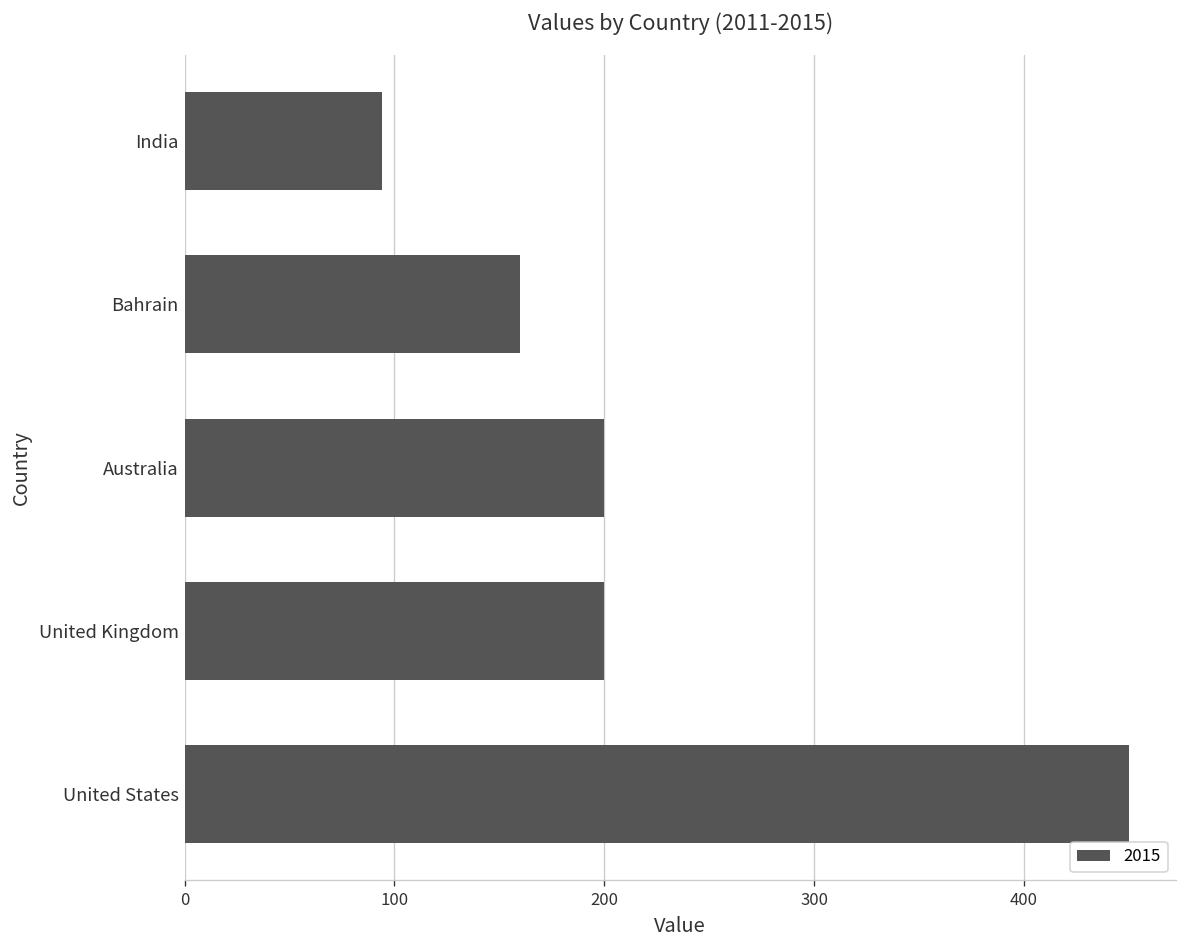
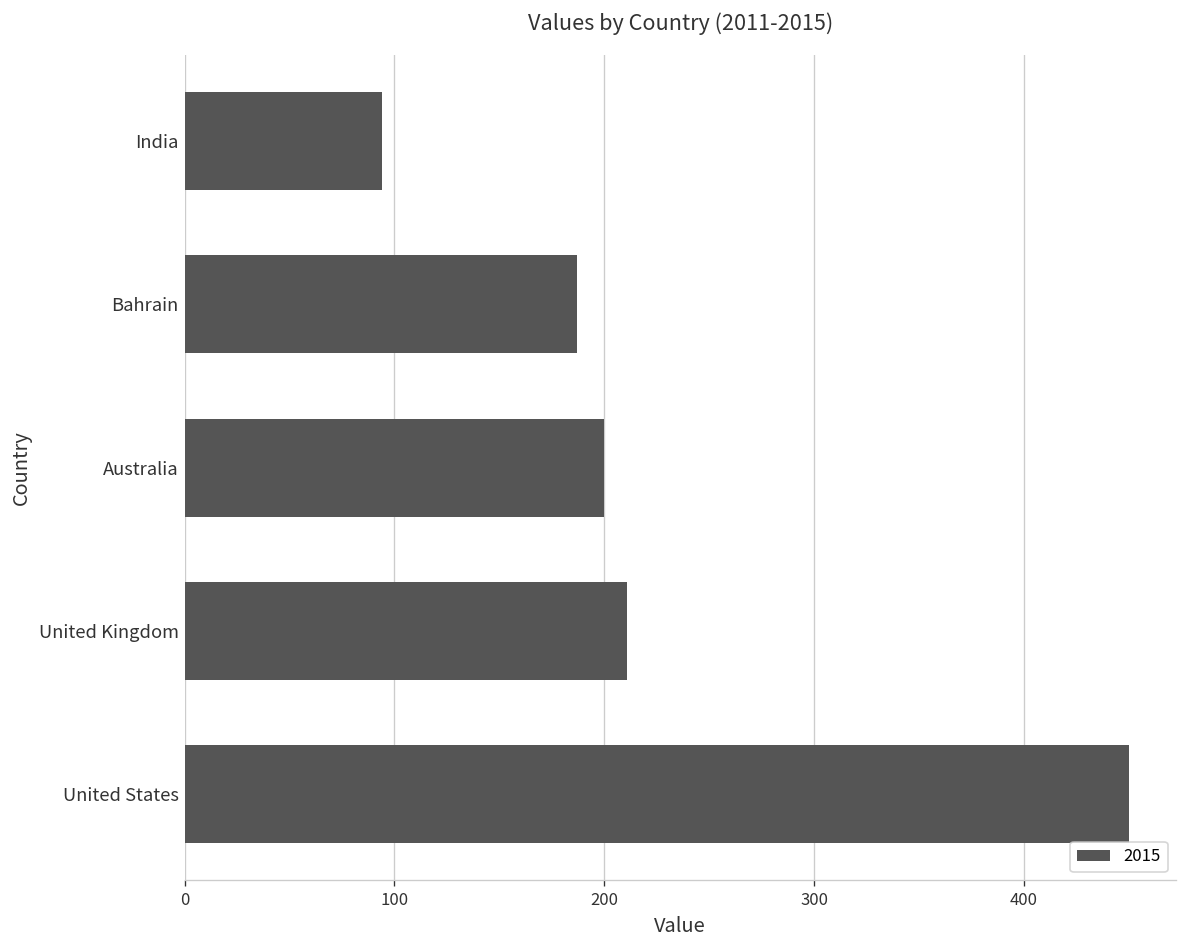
Bahrain: 160 -> 187
United Kingdom: 200 -> 211
